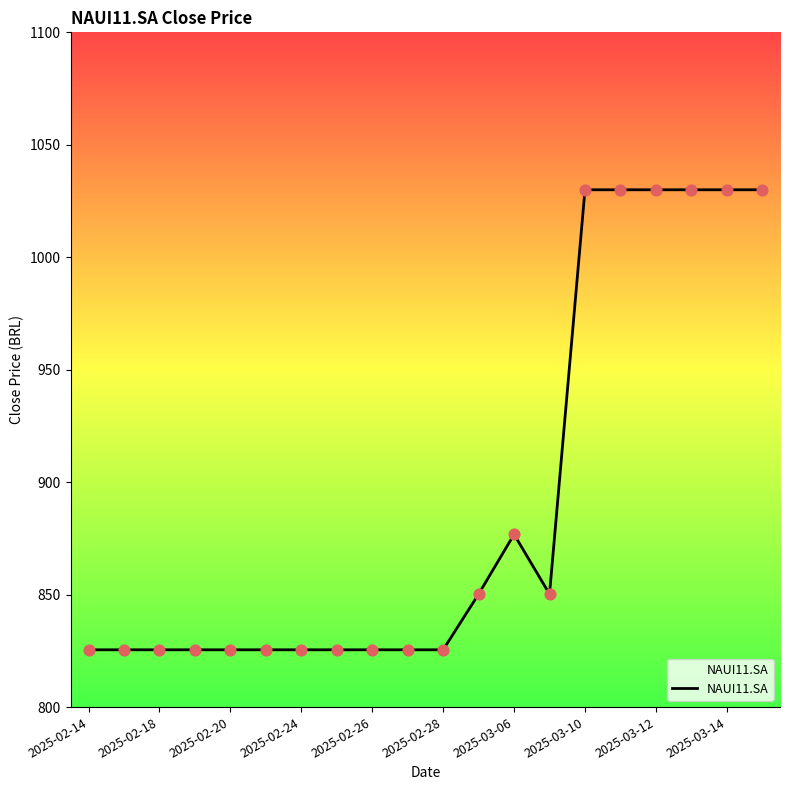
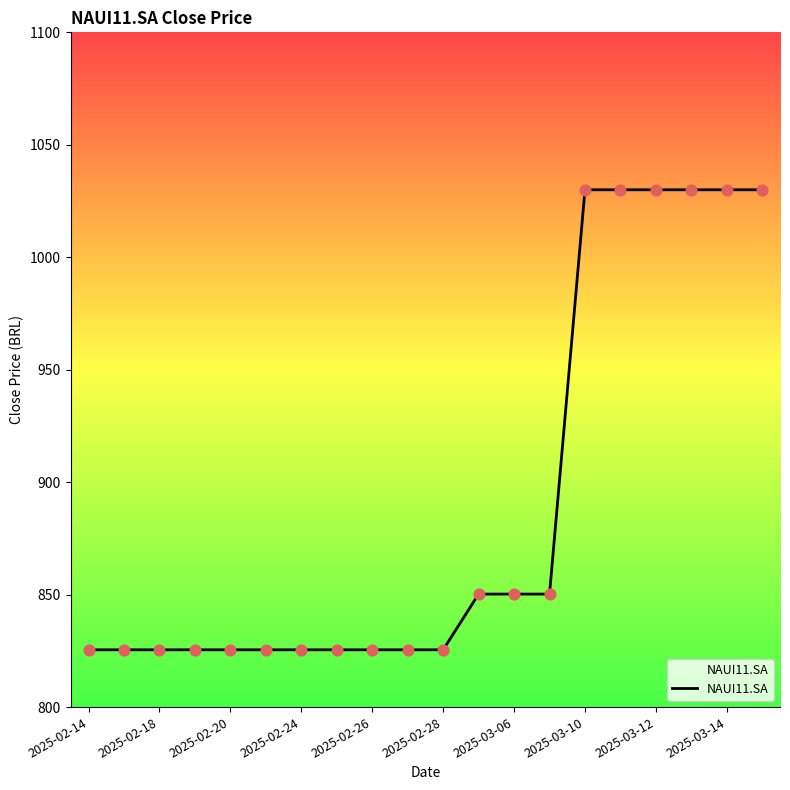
2025-03-06: 877 -> 850
